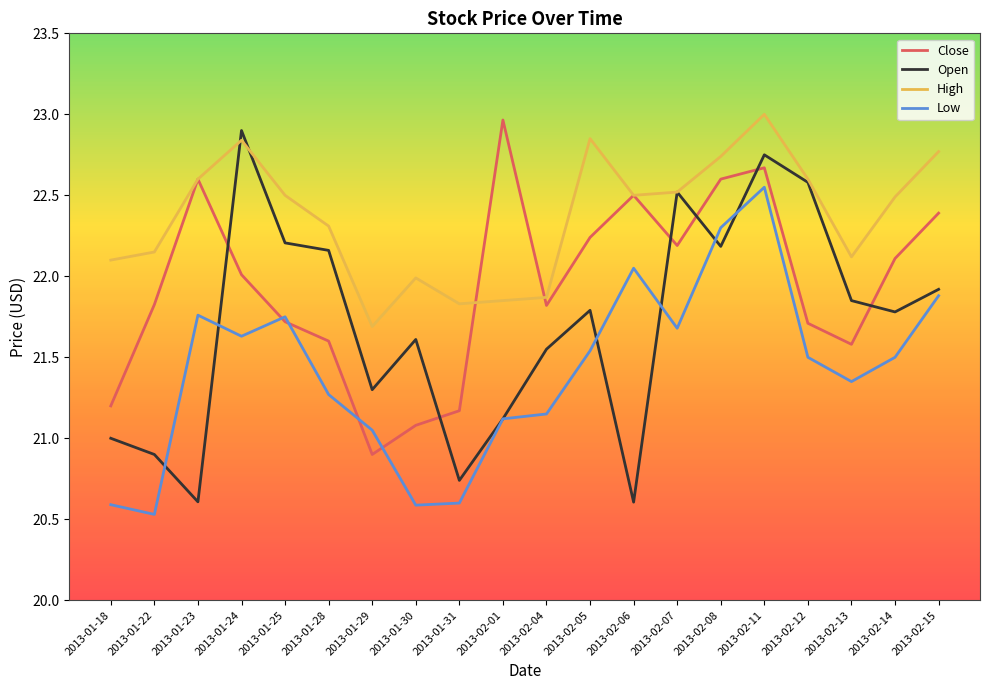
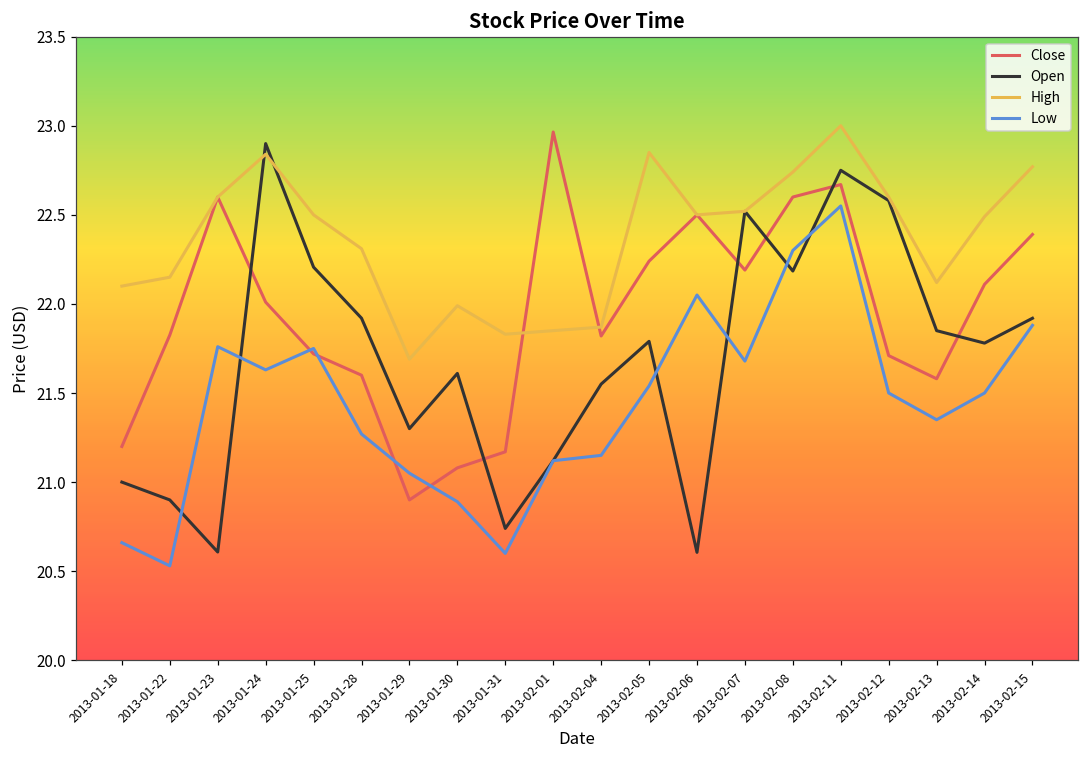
Low, 2013-01-18: 20.59 -> 20.66
Open, 2013-01-28: 22.16 -> 21.92
Low, 2013-01-30: 20.59 -> 20.89
